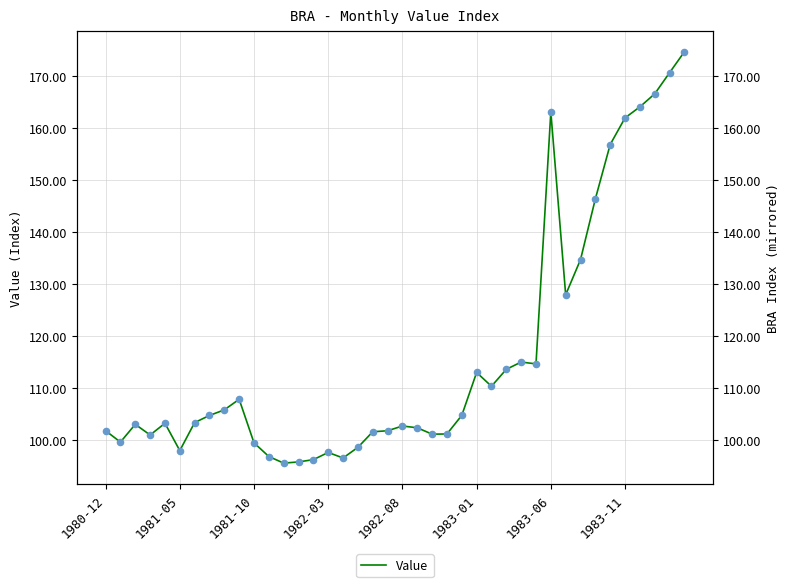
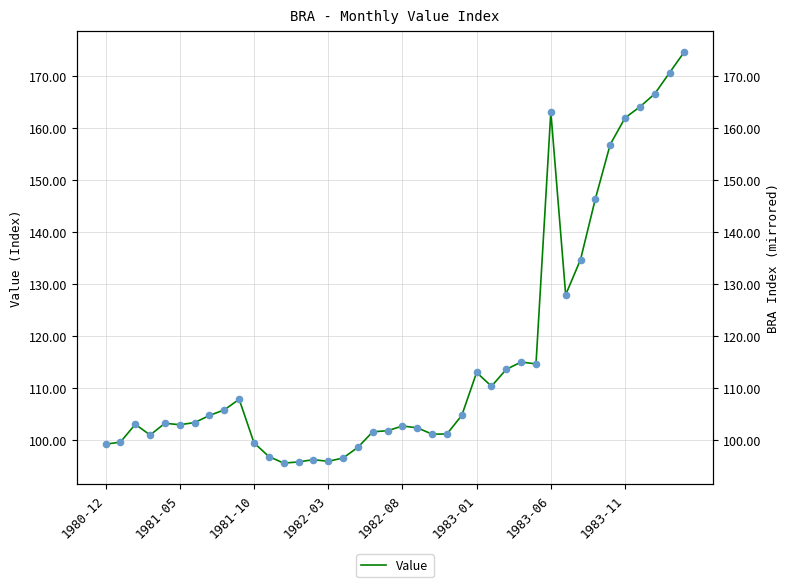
1980-12: 102 -> 99
1981-05: 98 -> 103
1982-03: 98 -> 96
